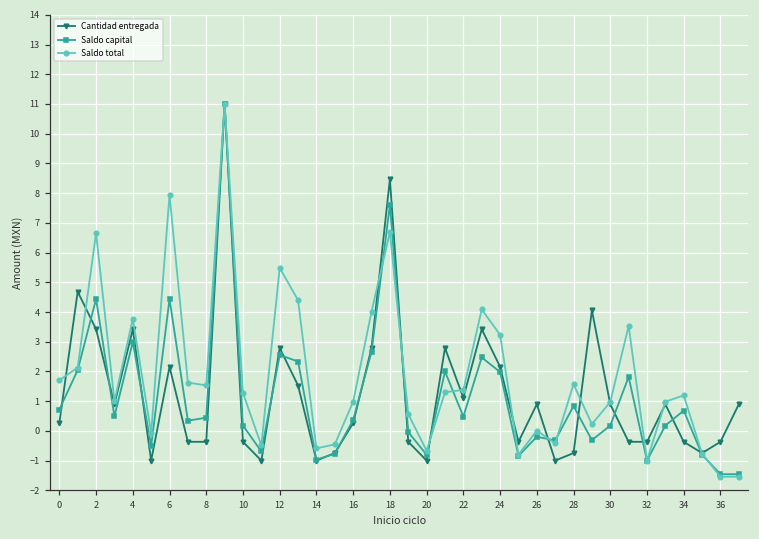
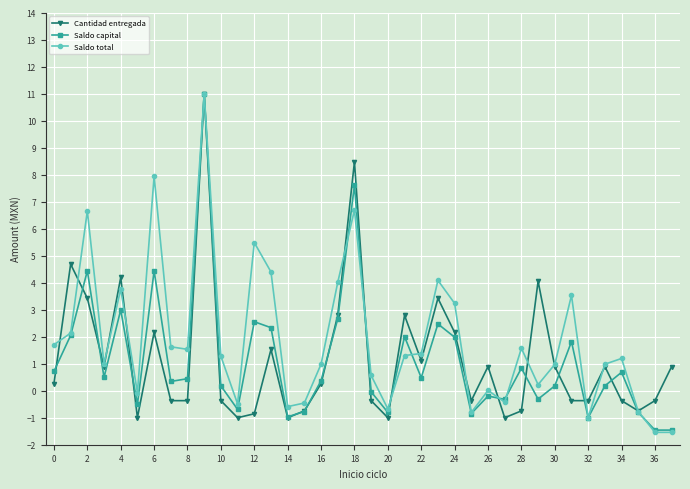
Cantidad entregada, 4: 3.4 -> 4.2
Cantidad entregada, 12: 2.8 -> -0.9
